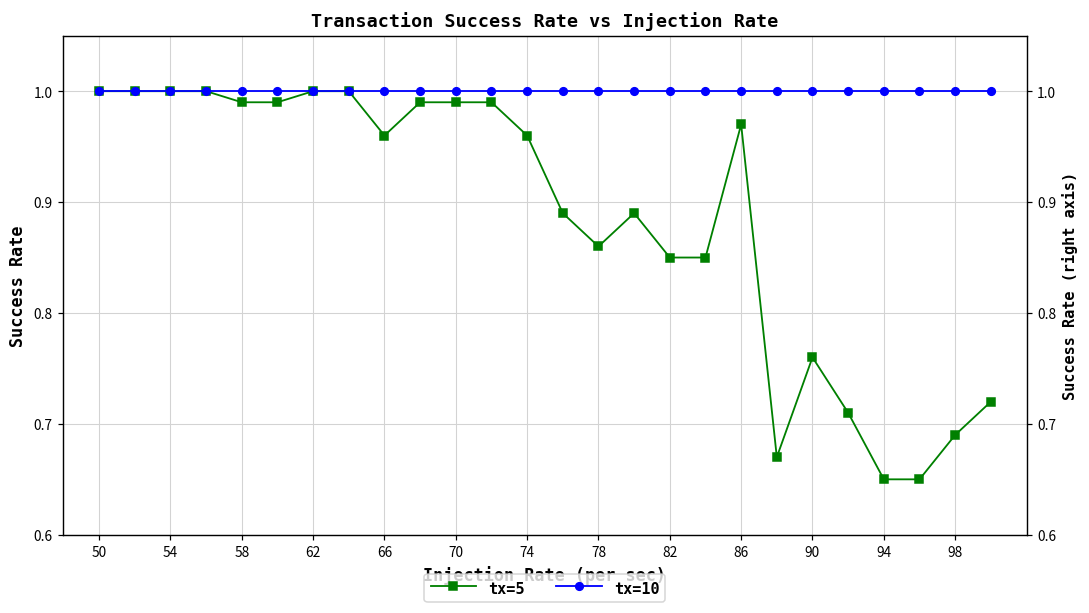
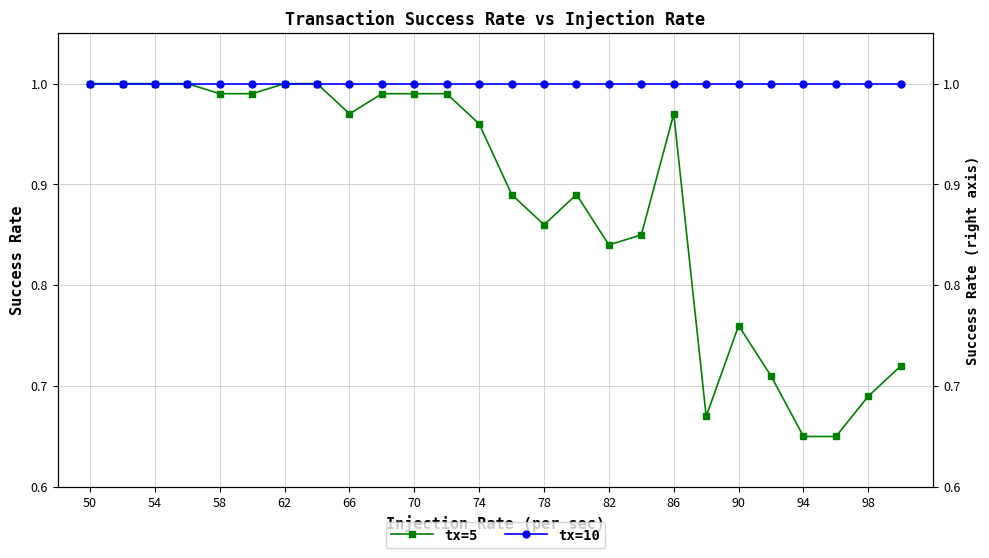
tx=5, 66: 0.96 -> 0.97
tx=5, 82: 0.85 -> 0.84
